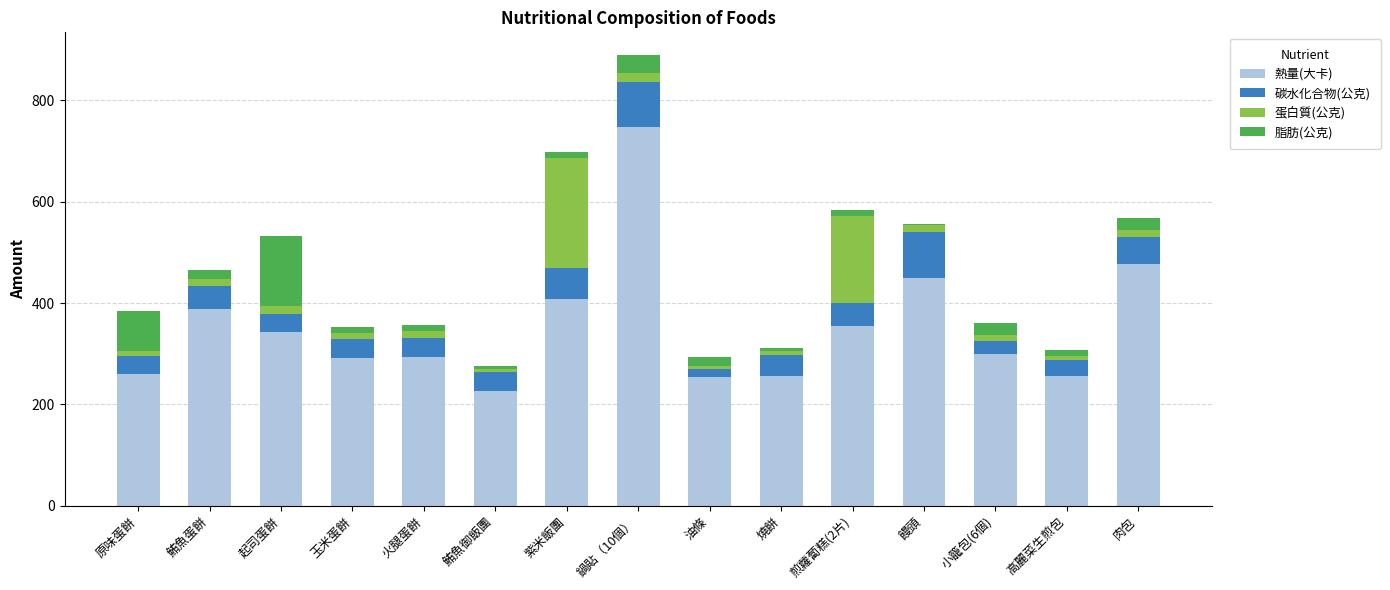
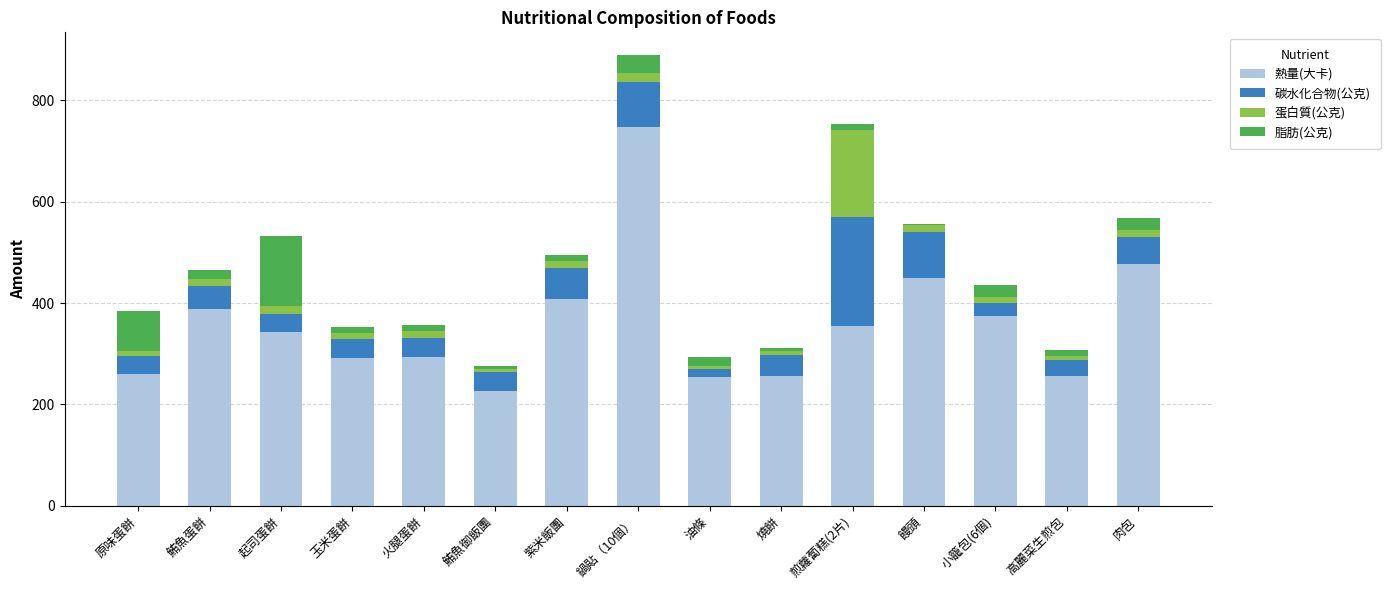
蛋白質(公克), 紫米飯團: 220 -> 10
碳水化合物(公克), 煎蘿蔔糕(2片): 50 -> 220
熱量(大卡), 小籠包(6個): 300 -> 370
